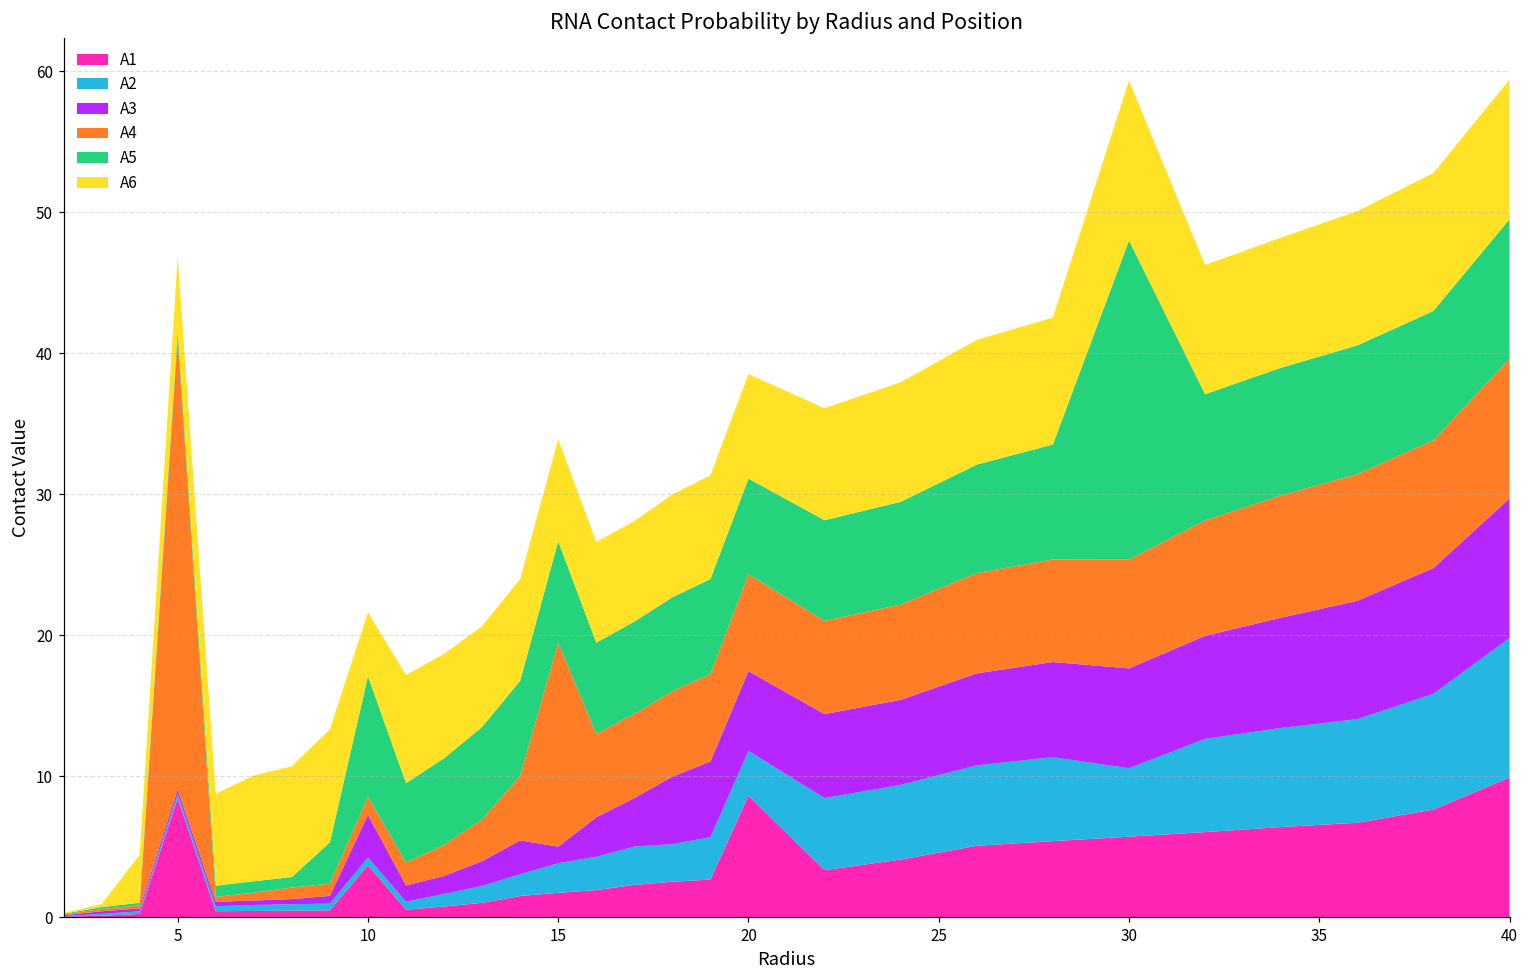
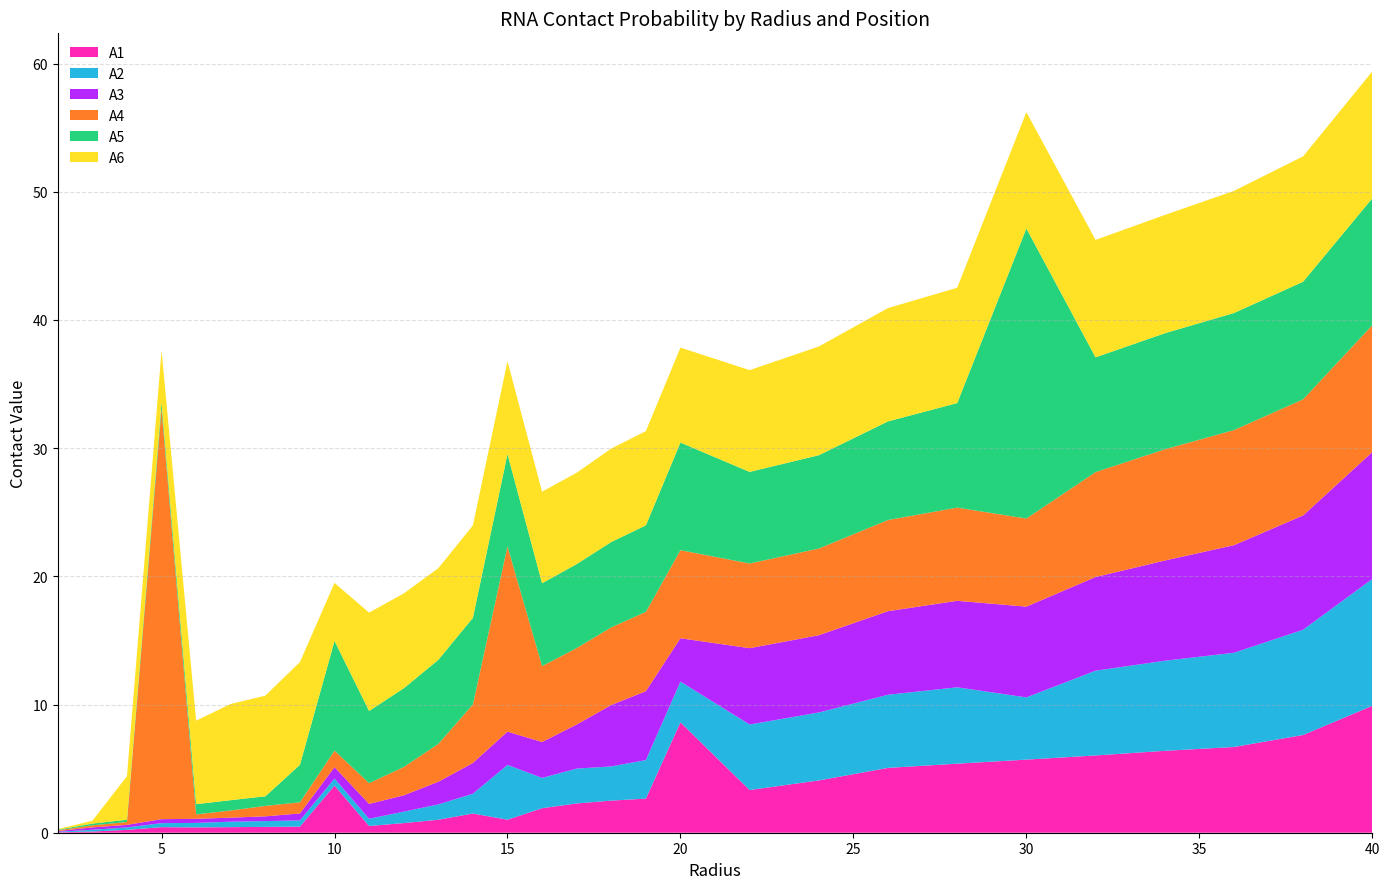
A1, 5: 8.4 -> 0.4
A6, 5: 5.3 -> 4.0
A3, 10: 3.0 -> 0.9
A1, 15: 1.7 -> 1.0
A2, 15: 2.1 -> 4.3
A3, 15: 1.2 -> 2.6
A3, 20: 5.7 -> 3.4
A5, 20: 6.8 -> 8.4
A4, 30: 7.7 -> 6.9
A6, 30: 11.3 -> 9.1
